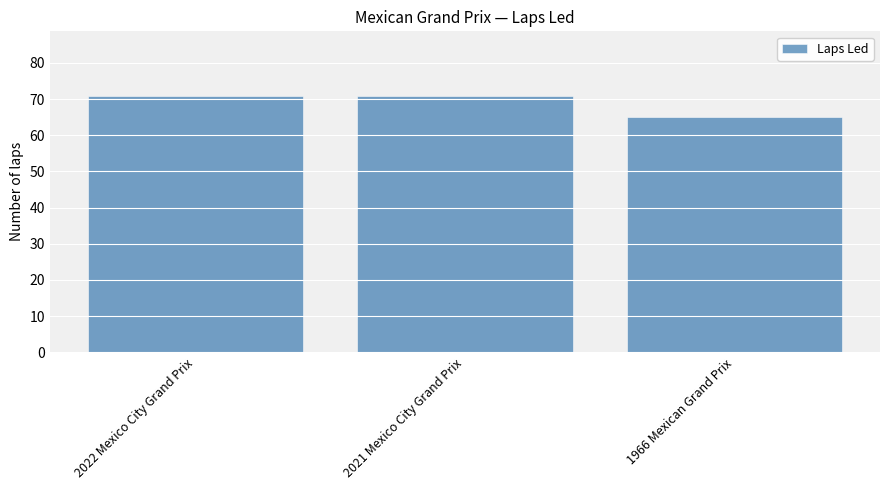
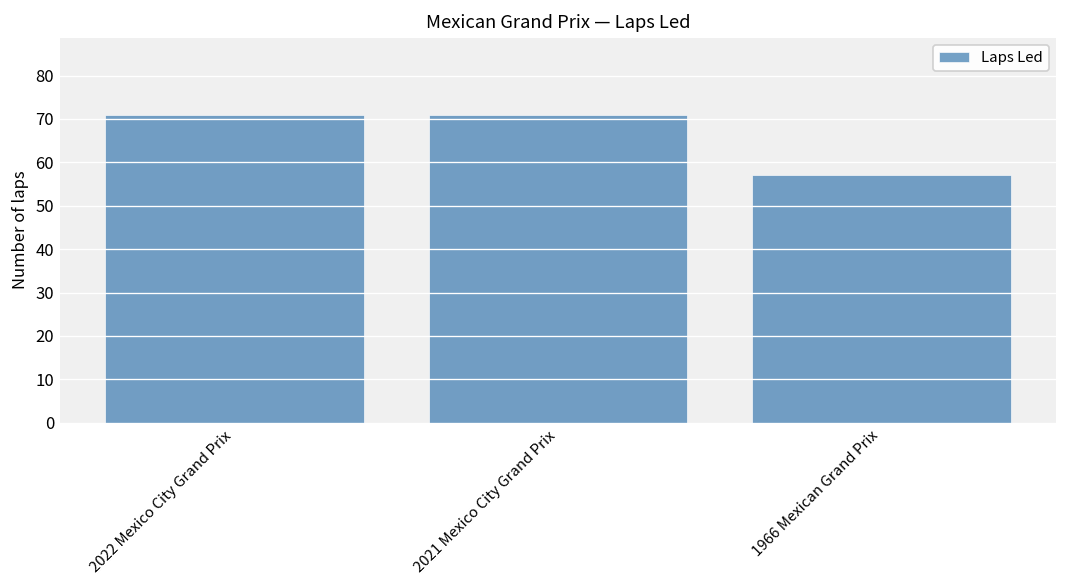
1966 Mexican Grand Prix: 65 -> 57
